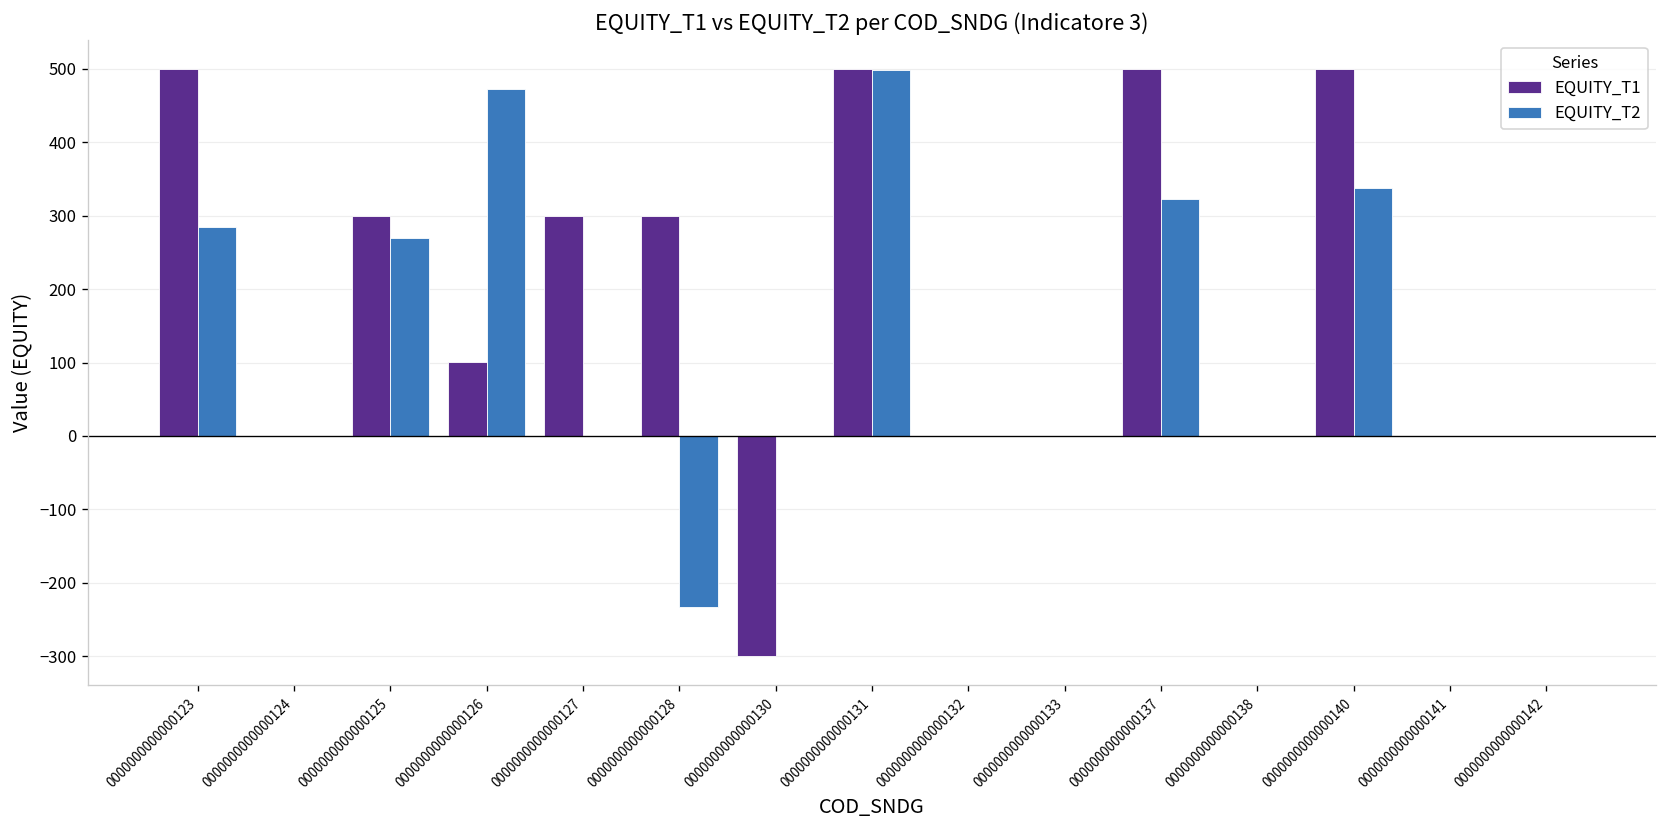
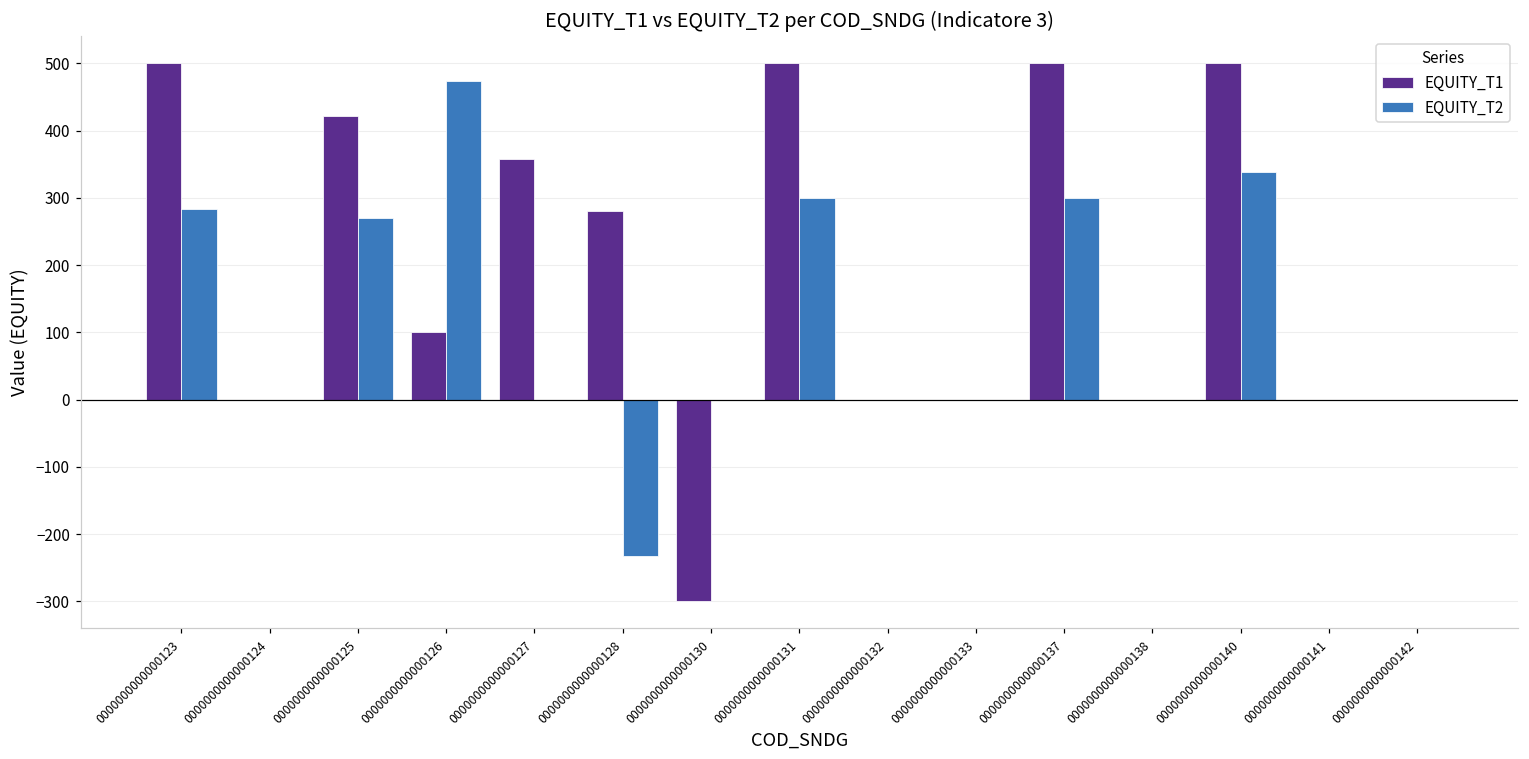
EQUITY_T1, 0000000000000125: 300 -> 420
EQUITY_T1, 0000000000000127: 300 -> 360
EQUITY_T1, 0000000000000128: 300 -> 280
EQUITY_T2, 0000000000000131: 500 -> 300
EQUITY_T2, 0000000000000137: 320 -> 300
